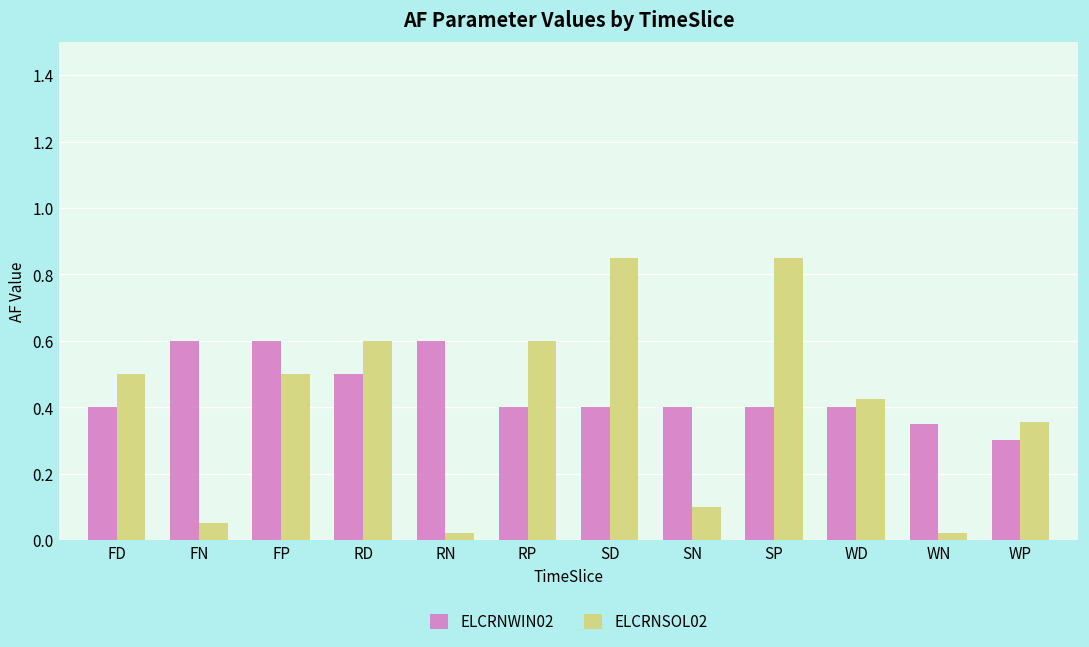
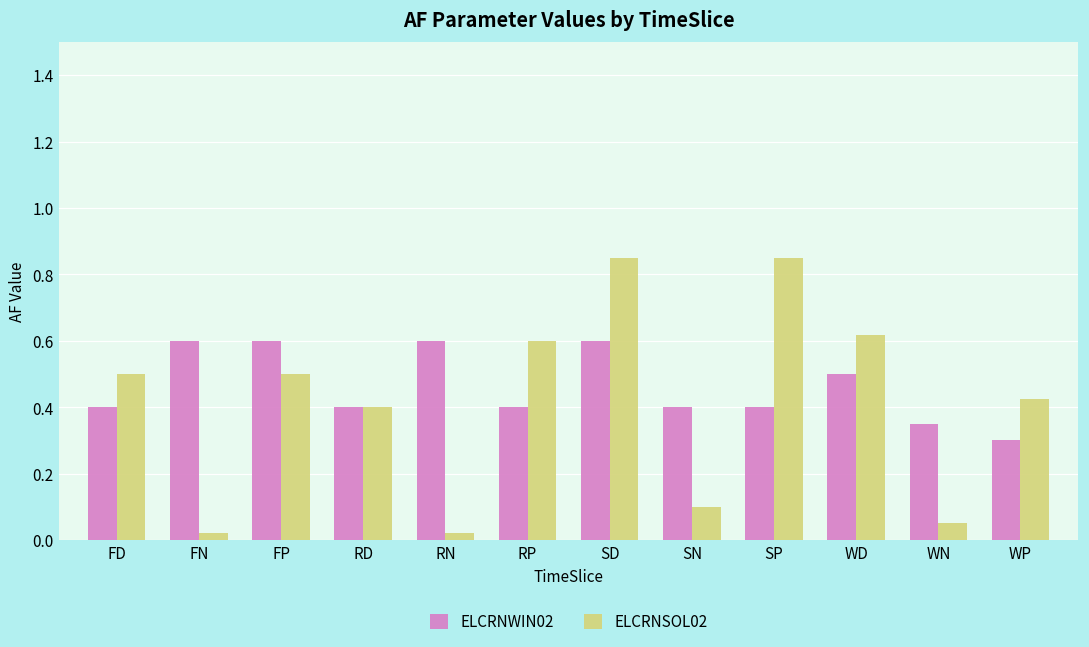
ELCRNSOL02, FN: 0.05 -> 0.02
ELCRNWIN02, RD: 0.5 -> 0.4
ELCRNSOL02, RD: 0.6 -> 0.4
ELCRNWIN02, SD: 0.4 -> 0.6
ELCRNWIN02, WD: 0.4 -> 0.5
ELCRNSOL02, WD: 0.43 -> 0.62
ELCRNSOL02, WN: 0.02 -> 0.05
ELCRNSOL02, WP: 0.36 -> 0.43
